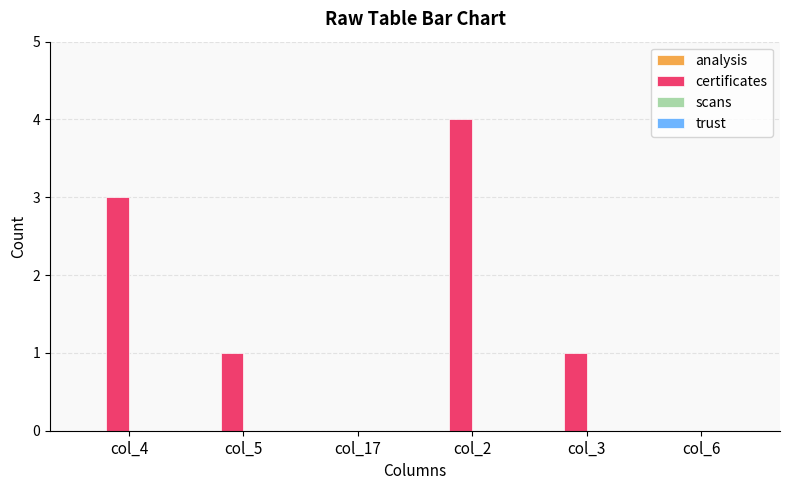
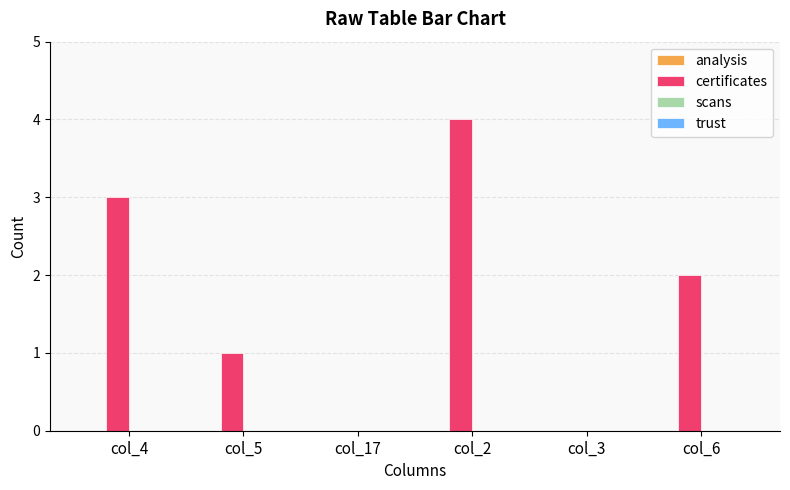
certificates, col_3: 1 -> 0
certificates, col_6: 0 -> 2
